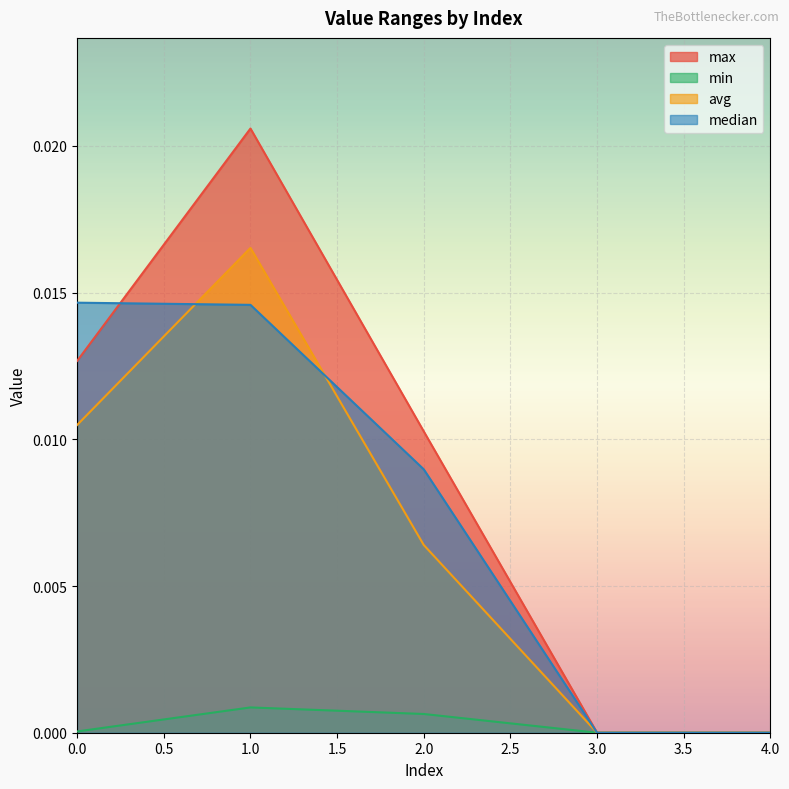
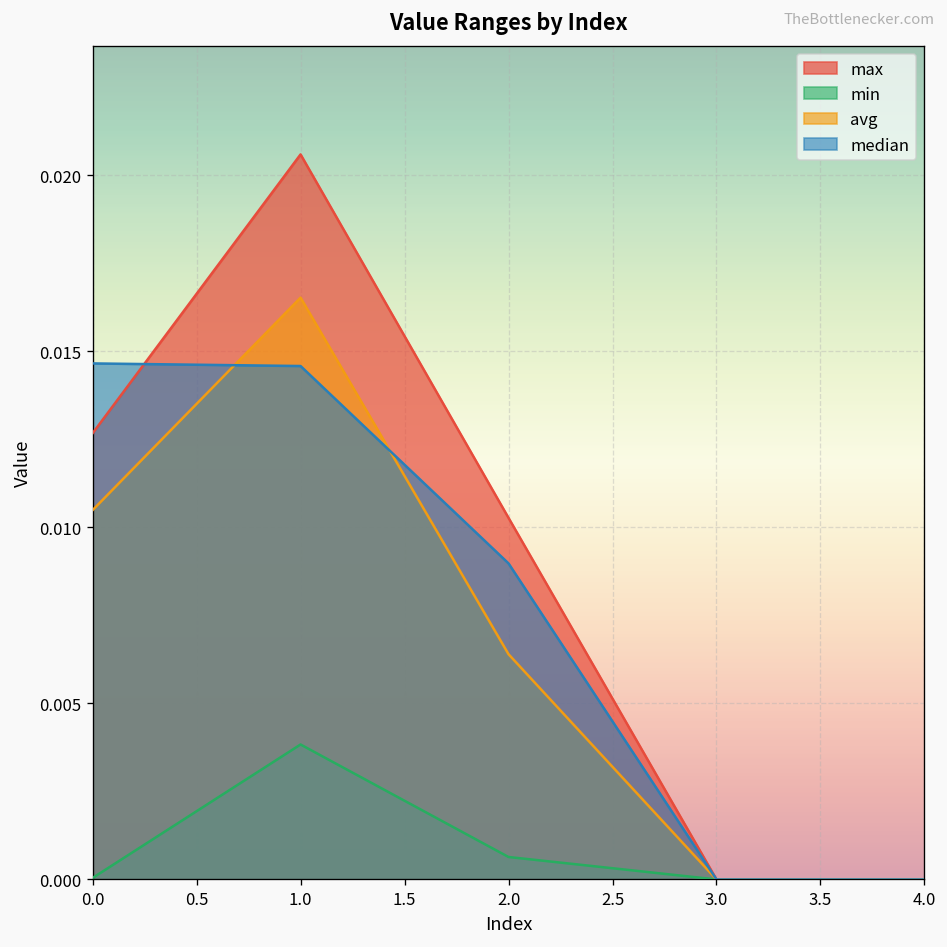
min, 1.0: 0.0009 -> 0.0038
